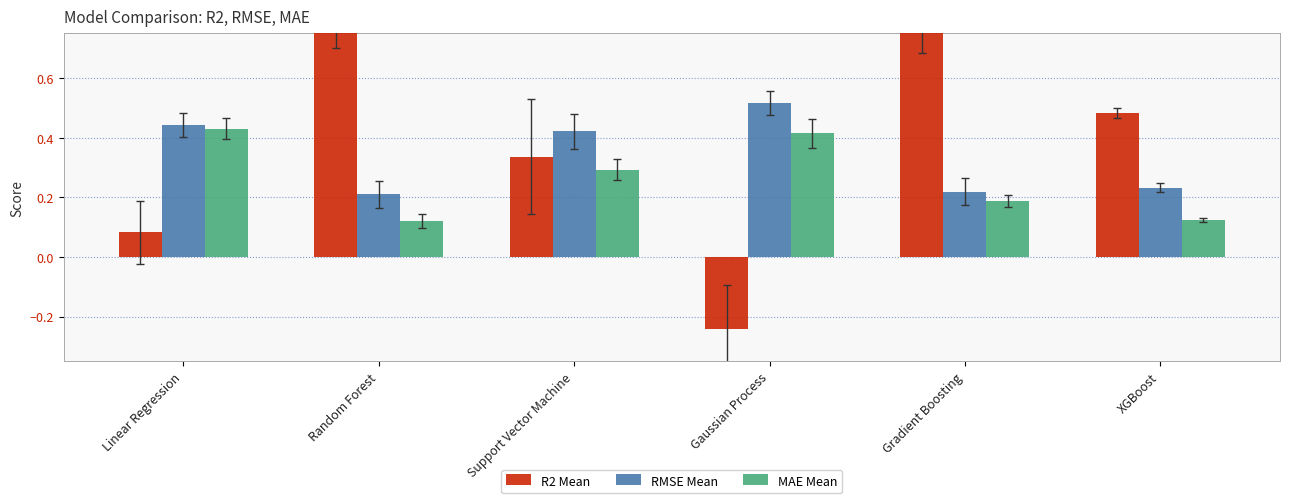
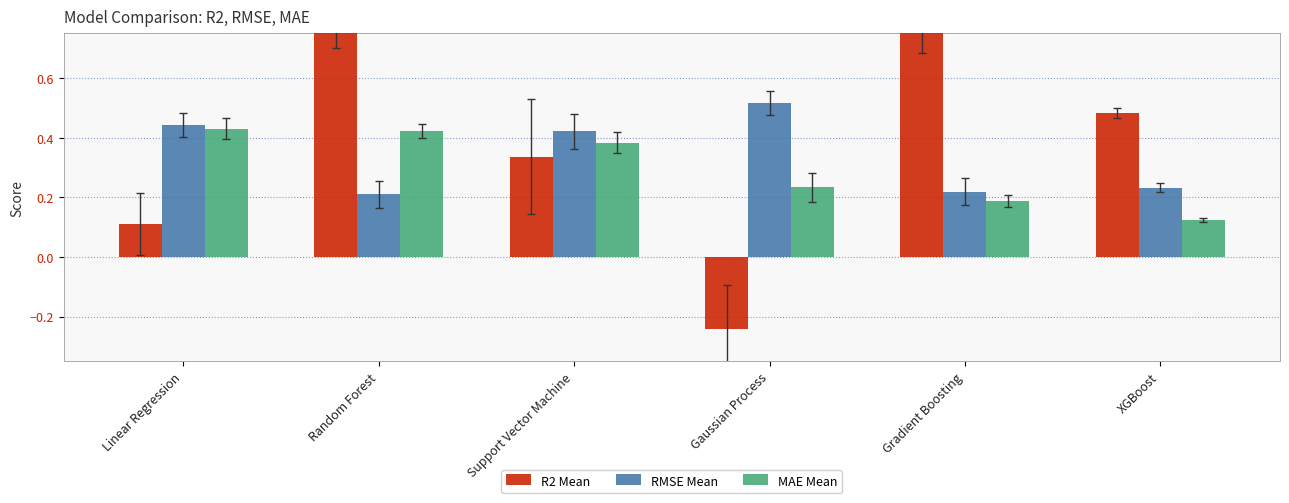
R2 Mean, Linear Regression: 0.08 -> 0.11
MAE Mean, Random Forest: 0.12 -> 0.42
MAE Mean, Support Vector Machine: 0.29 -> 0.38
MAE Mean, Gaussian Process: 0.41 -> 0.23
